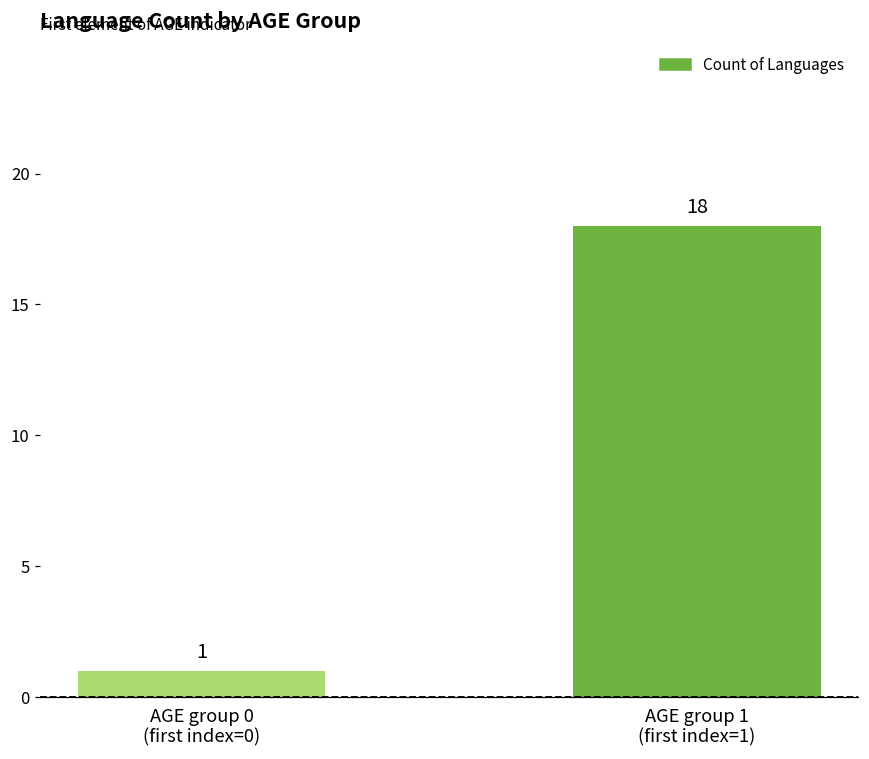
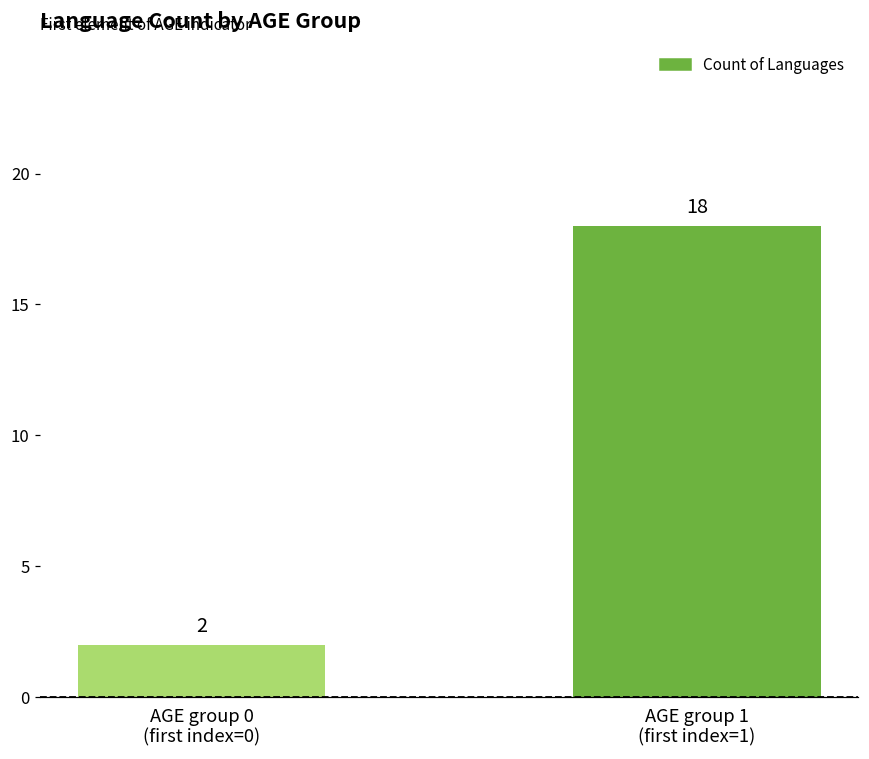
AGE group 0 (first index=0): 1 -> 2
